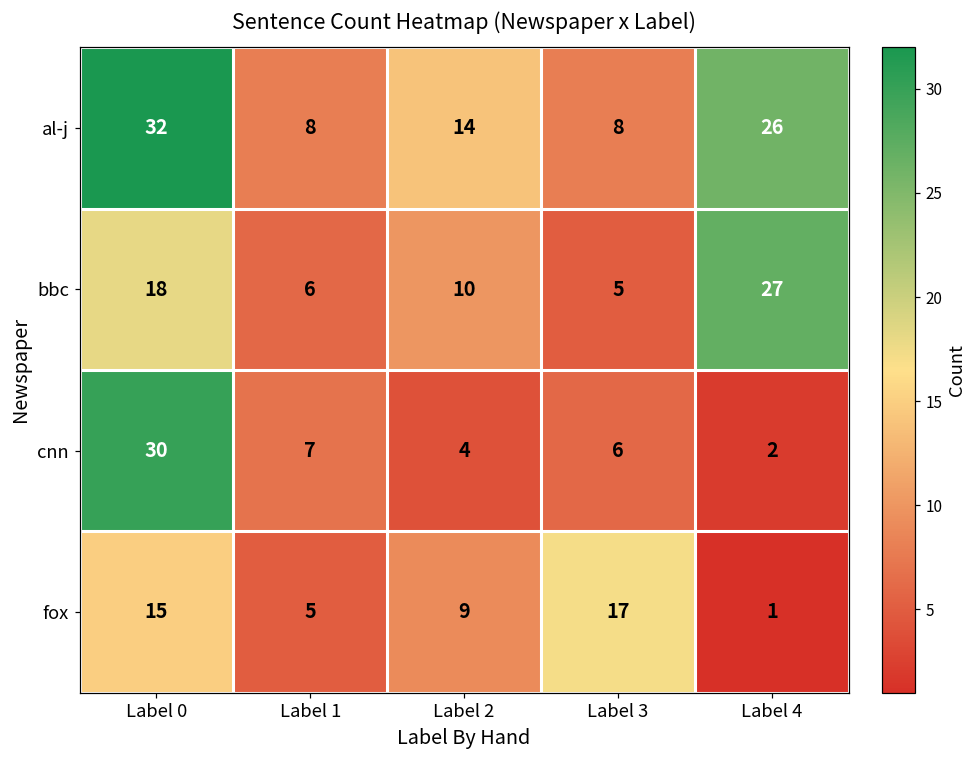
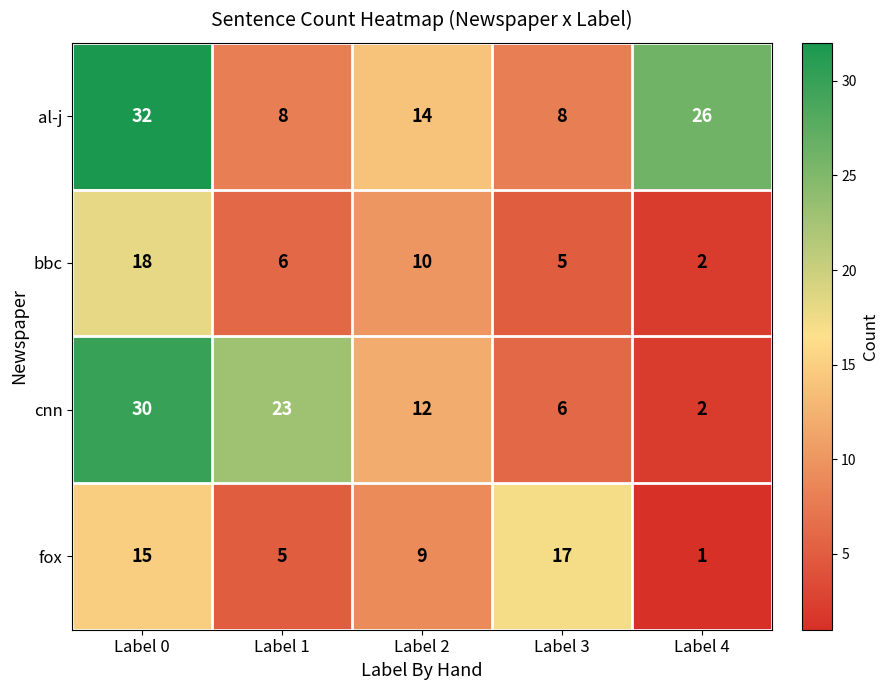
bbc, Label 4: 27 -> 2
cnn, Label 1: 7 -> 23
cnn, Label 2: 4 -> 12
